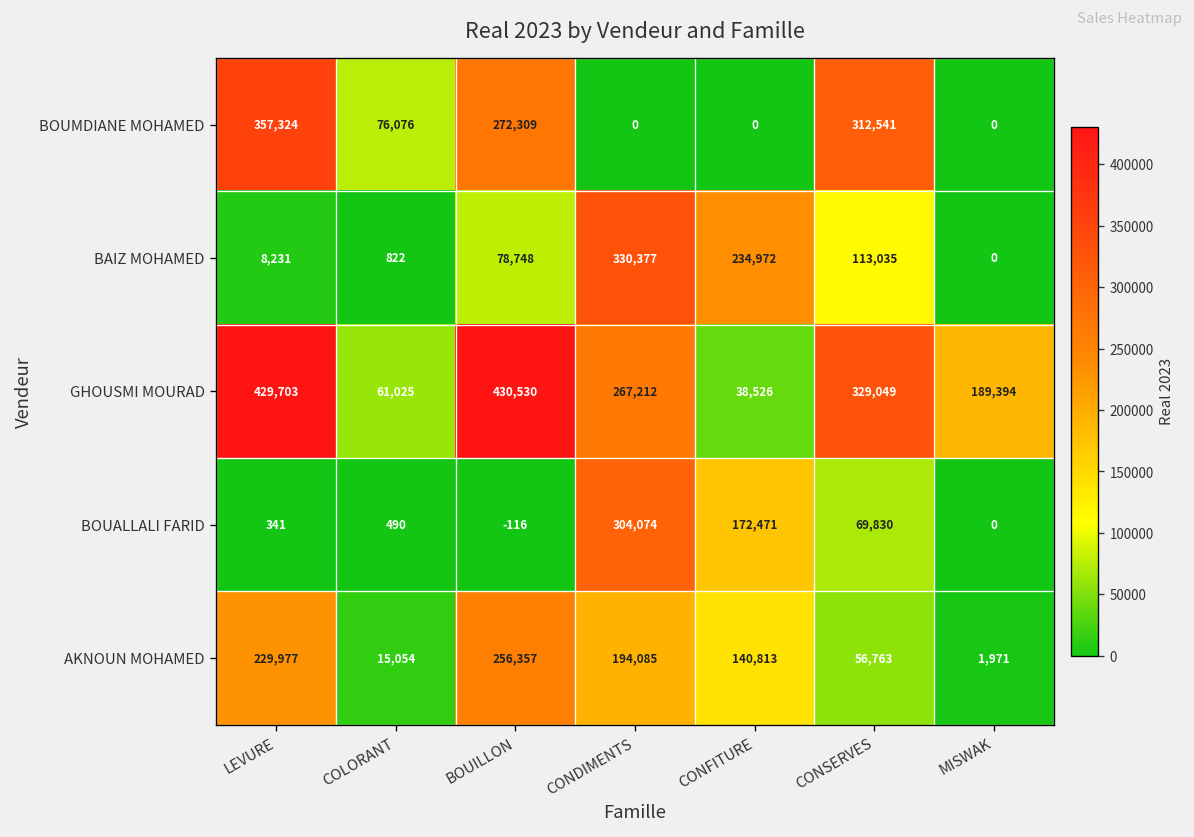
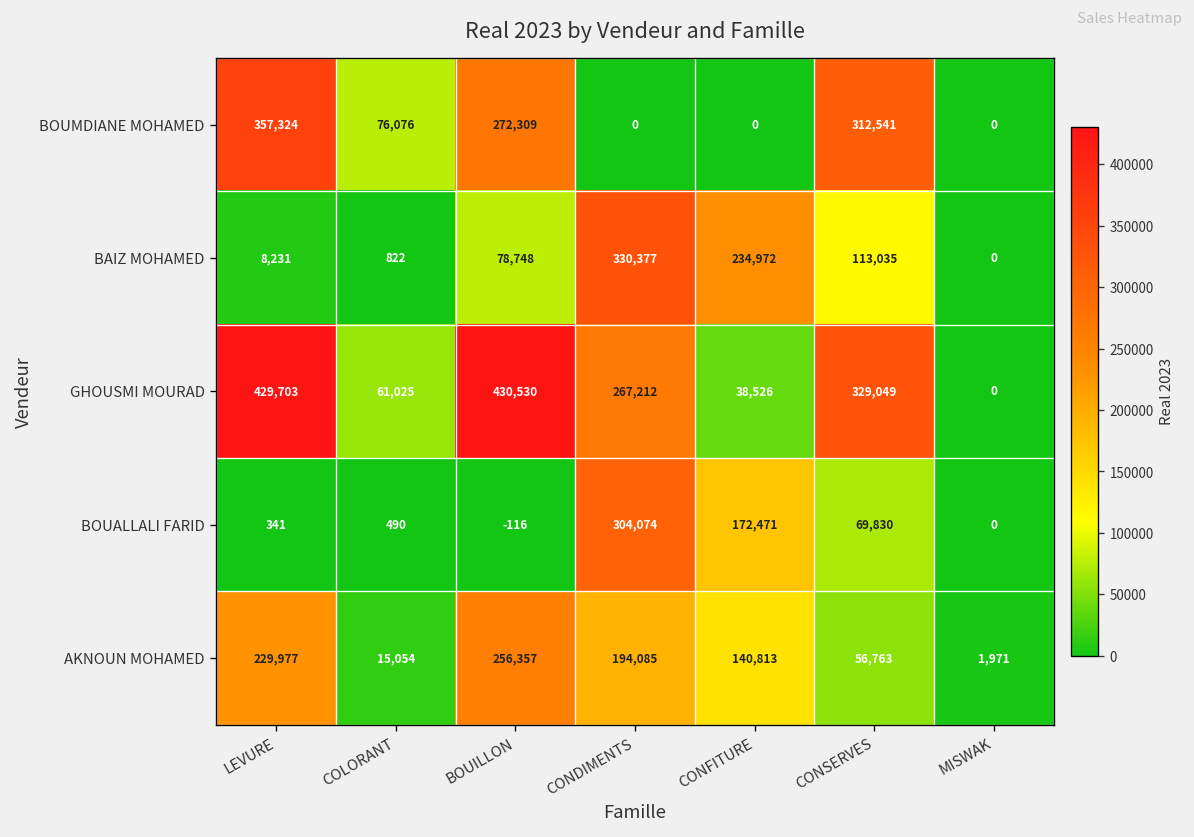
GHOUSMI MOURAD, MISWAK: 189,394 -> 0
